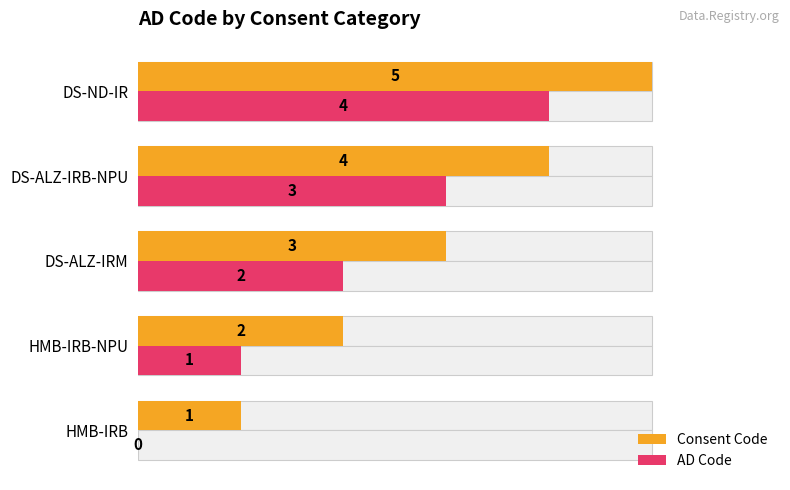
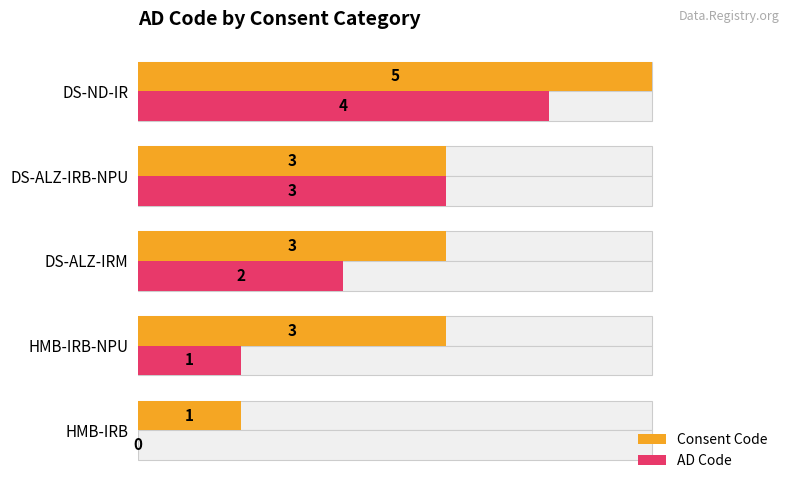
Consent Code, DS-ALZ-IRB-NPU: 4 -> 3
Consent Code, HMB-IRB-NPU: 2 -> 3
